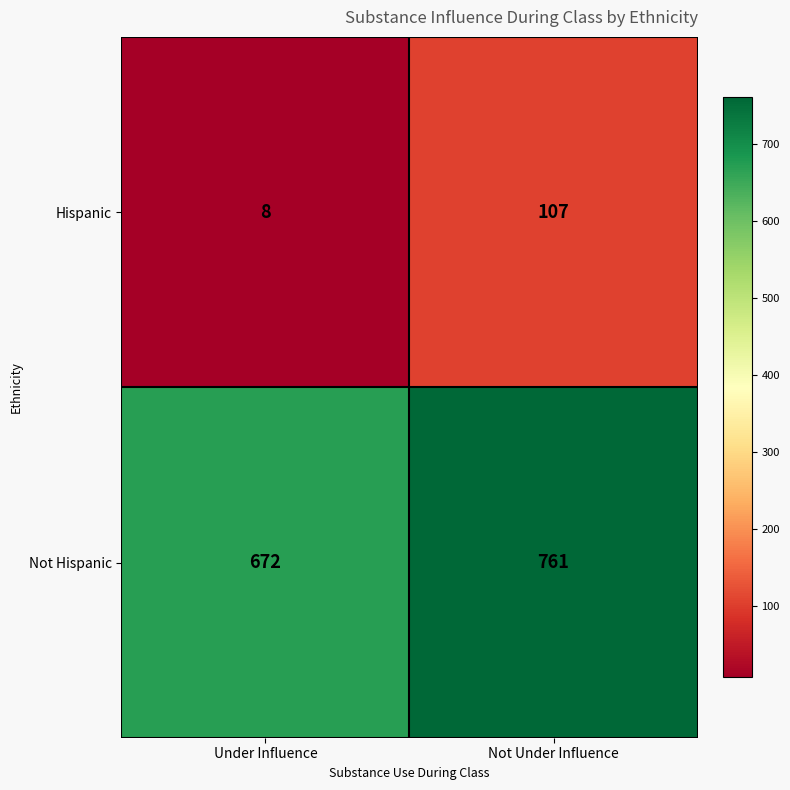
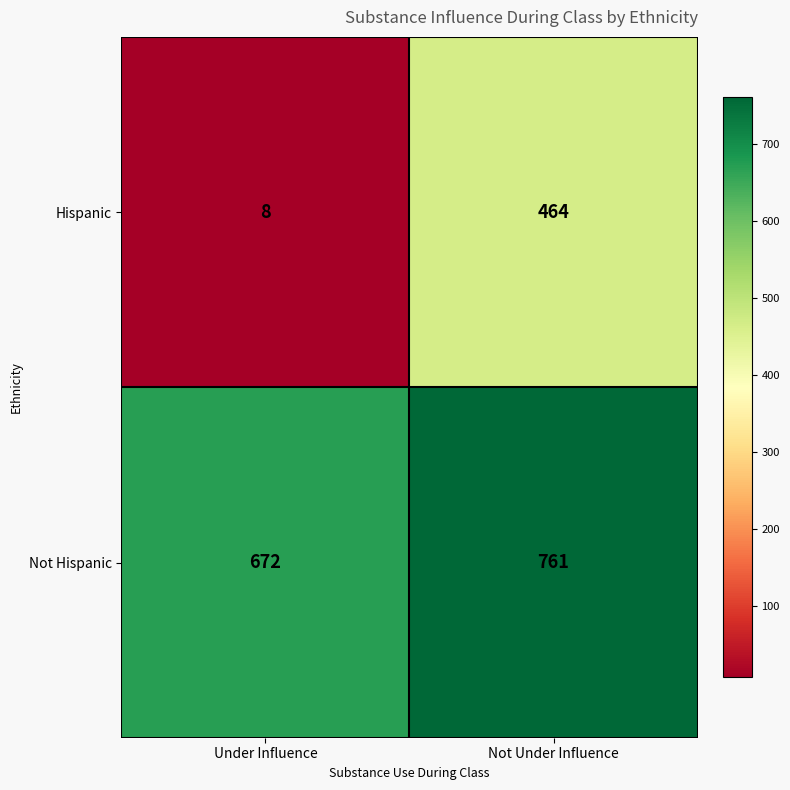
Hispanic, Not Under Influence: 107 -> 464
